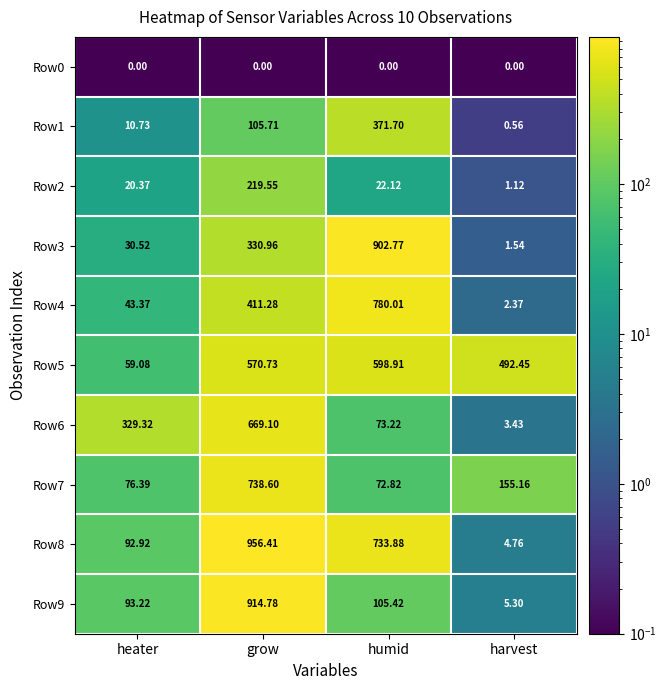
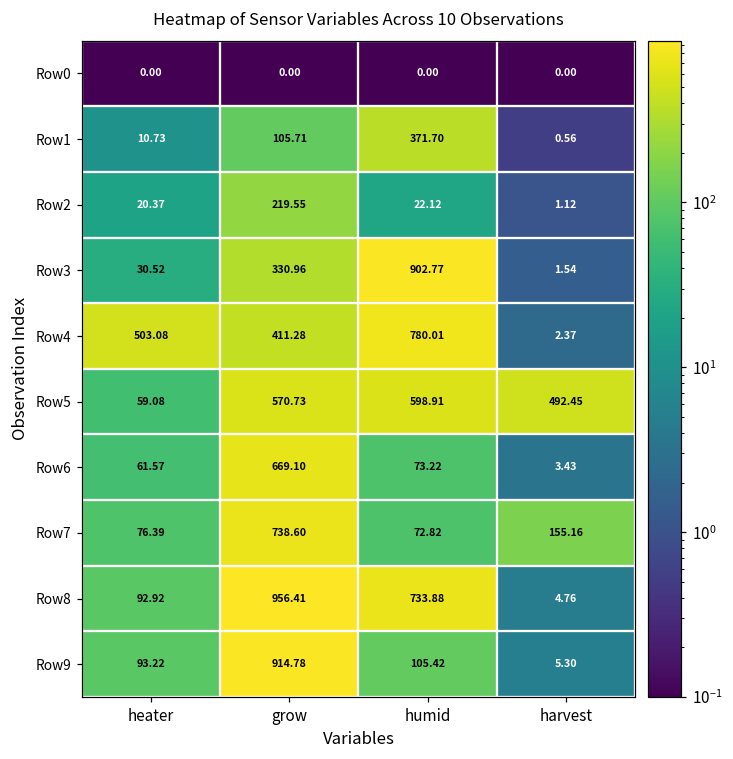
Row4, heater: 43.37 -> 503.08
Row6, heater: 329.32 -> 61.57
